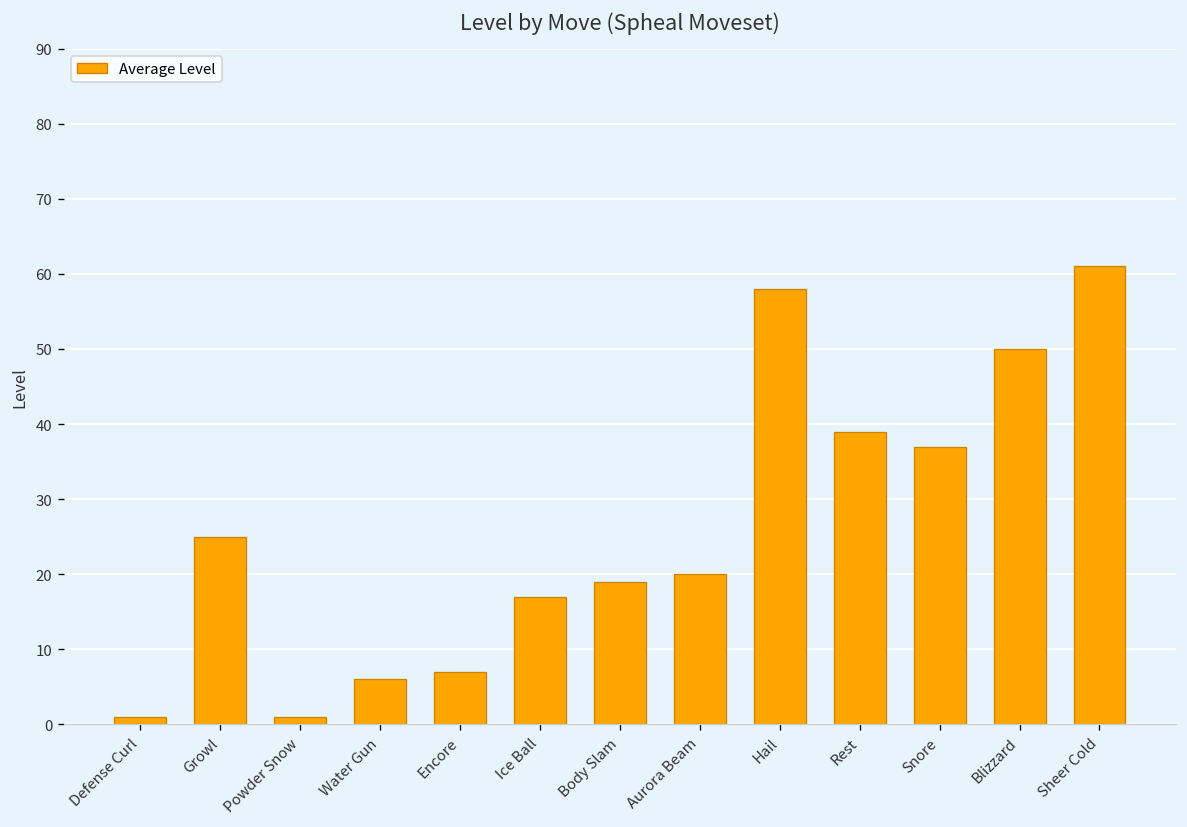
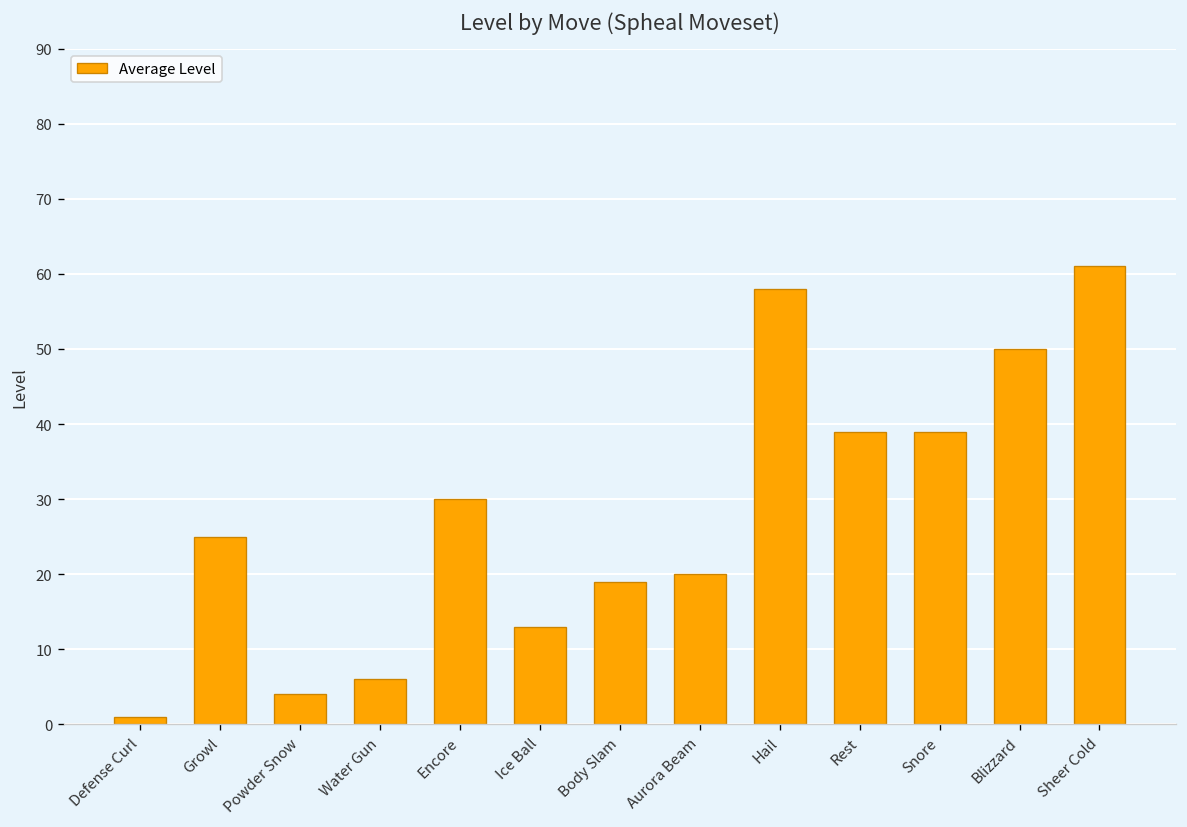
Powder Snow: 1 -> 4
Encore: 7 -> 30
Ice Ball: 17 -> 13
Snore: 37 -> 39
